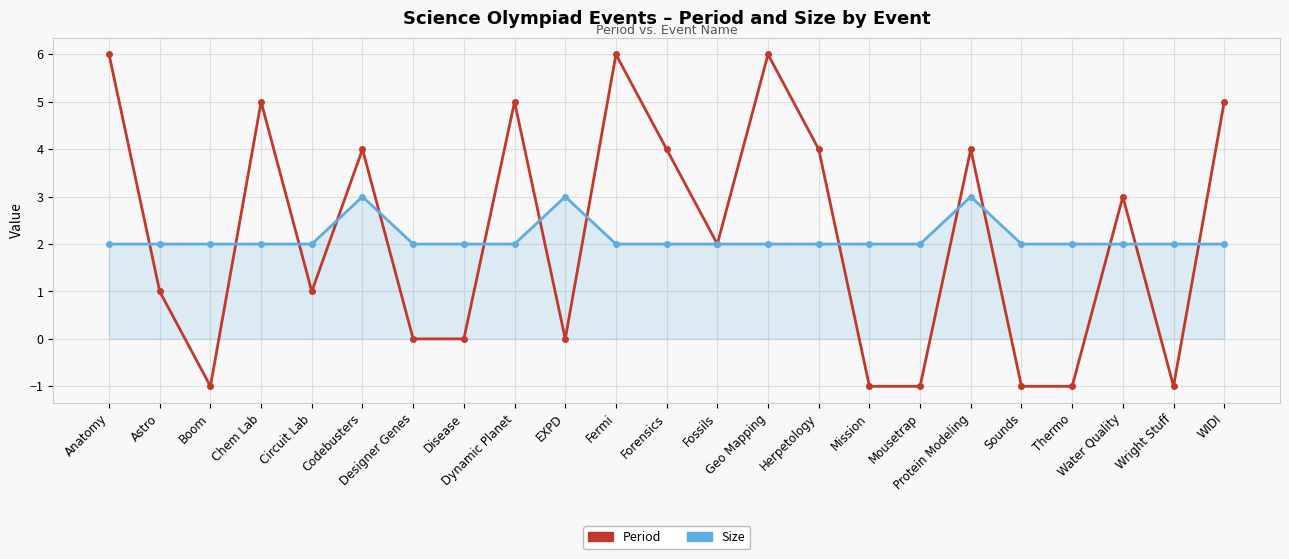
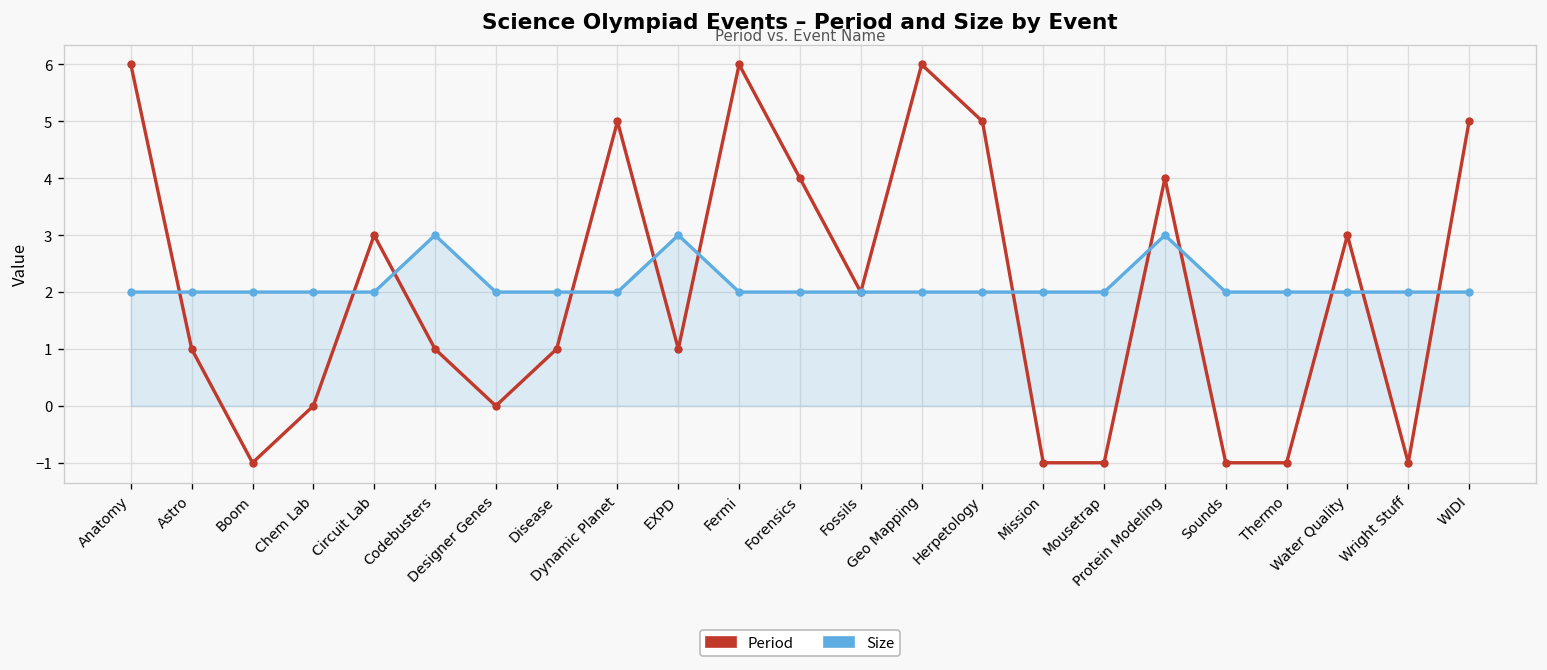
Period, Chem Lab: 5 -> 0
Period, Circuit Lab: 1 -> 3
Period, Codebusters: 4 -> 1
Period, Disease: 0 -> 1
Period, EXPD: 0 -> 1
Period, Herpetology: 4 -> 5
